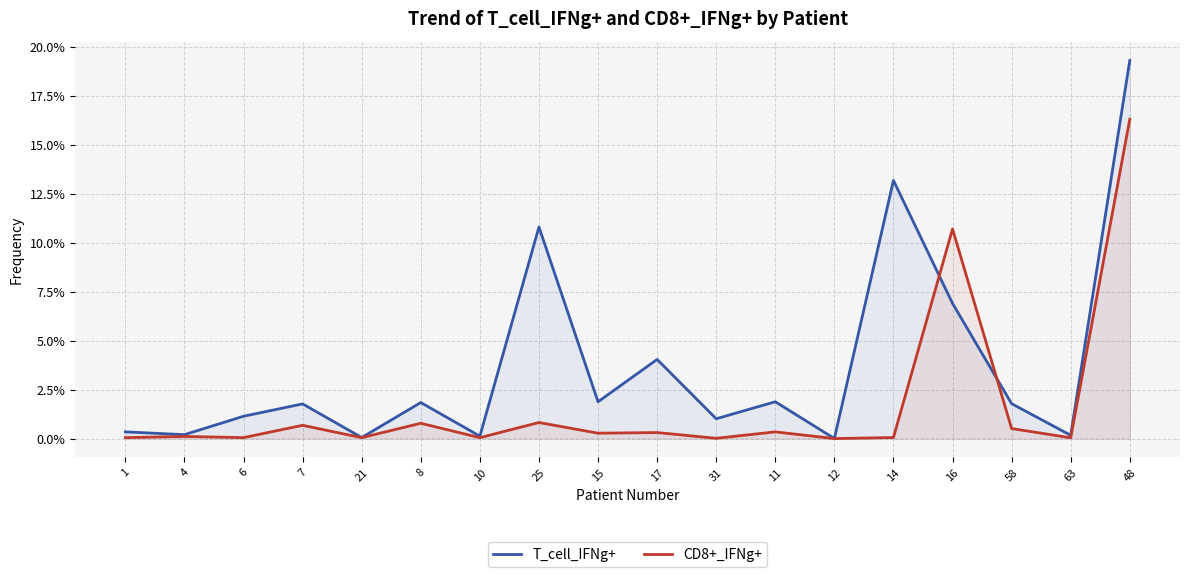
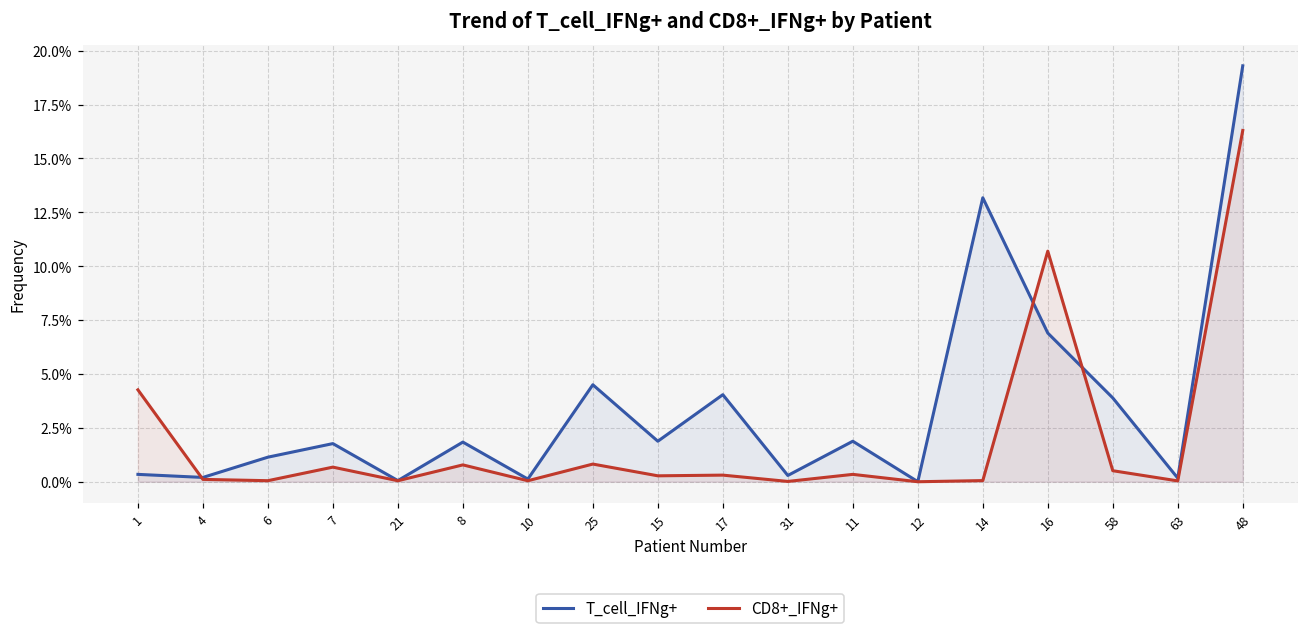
CD8+_IFNg+, 1: 0.0% -> 4.3%
T_cell_IFNg+, 25: 10.8% -> 4.5%
T_cell_IFNg+, 31: 1.0% -> 0.3%
T_cell_IFNg+, 58: 1.8% -> 3.9%
